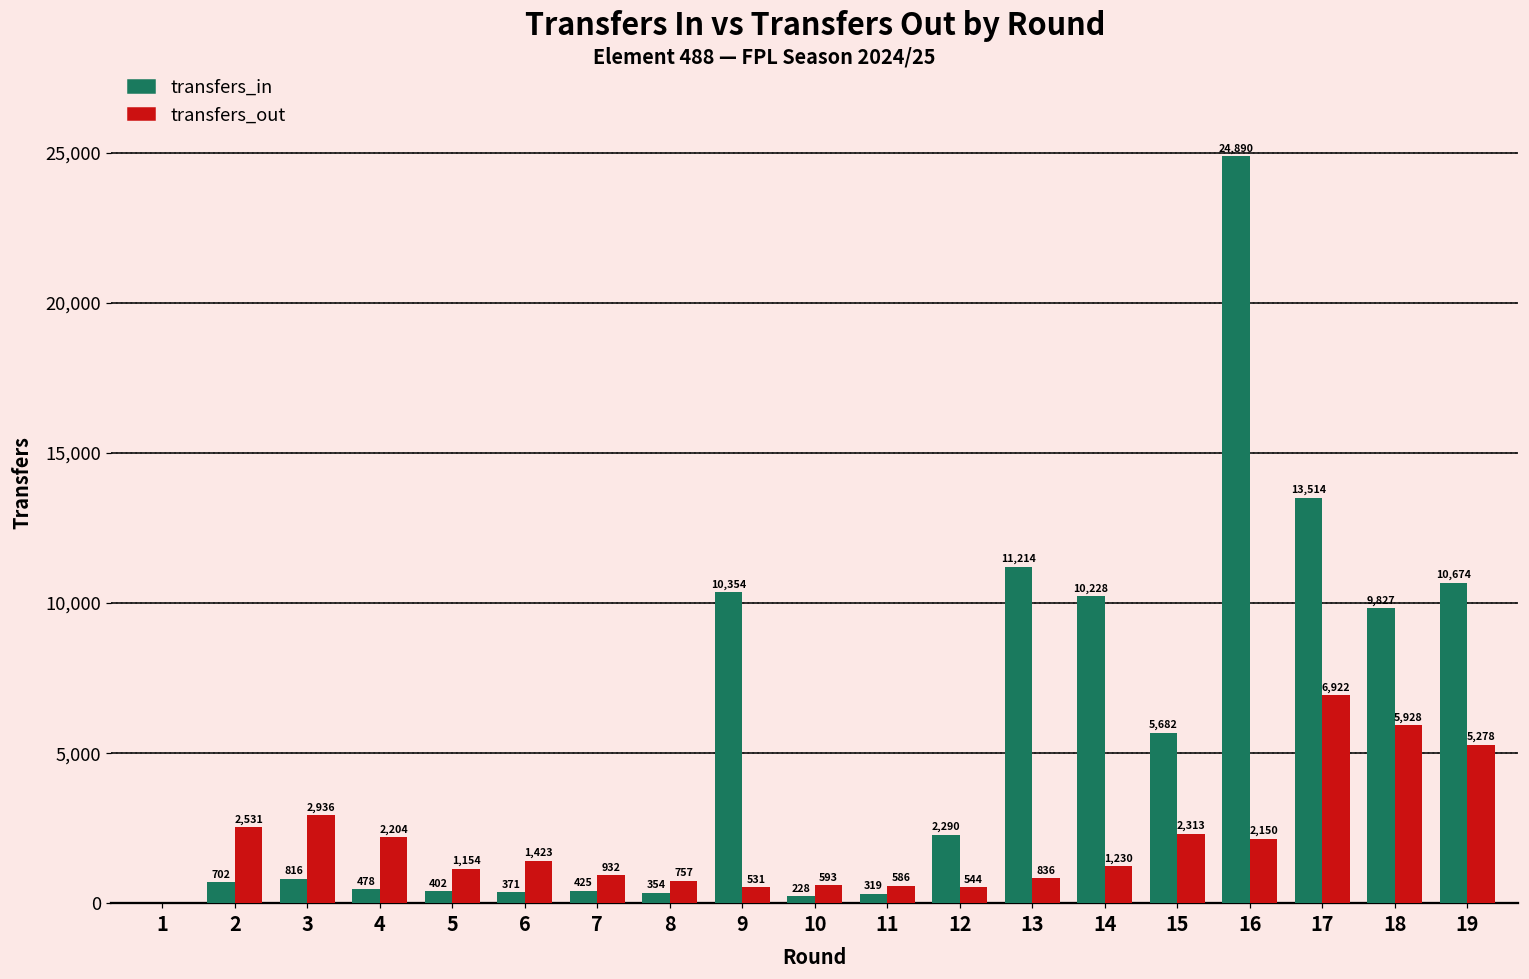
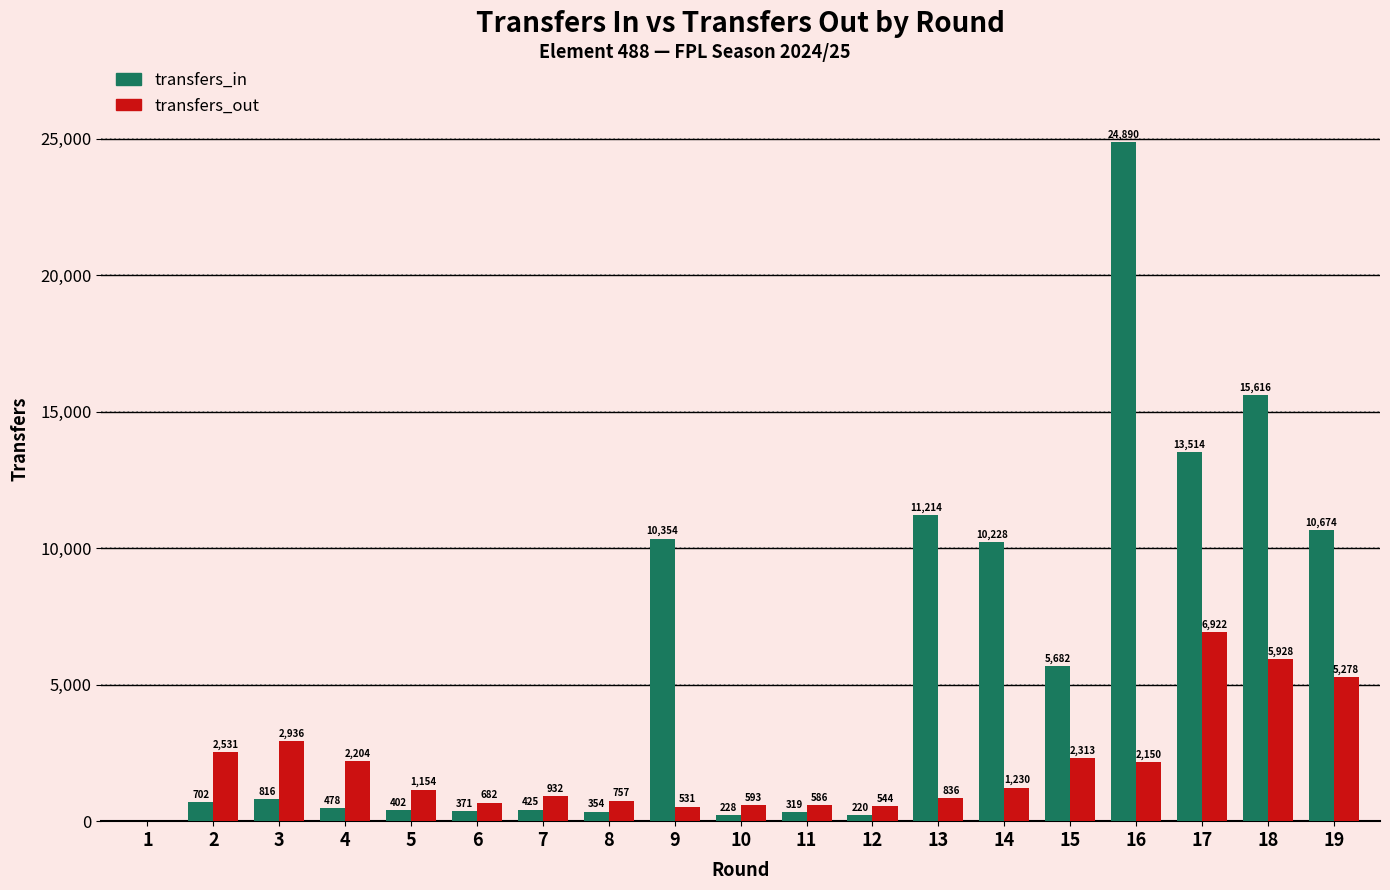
transfers_out, 6: 1,423 -> 682
transfers_in, 12: 2,290 -> 220
transfers_in, 18: 9,827 -> 15,616
